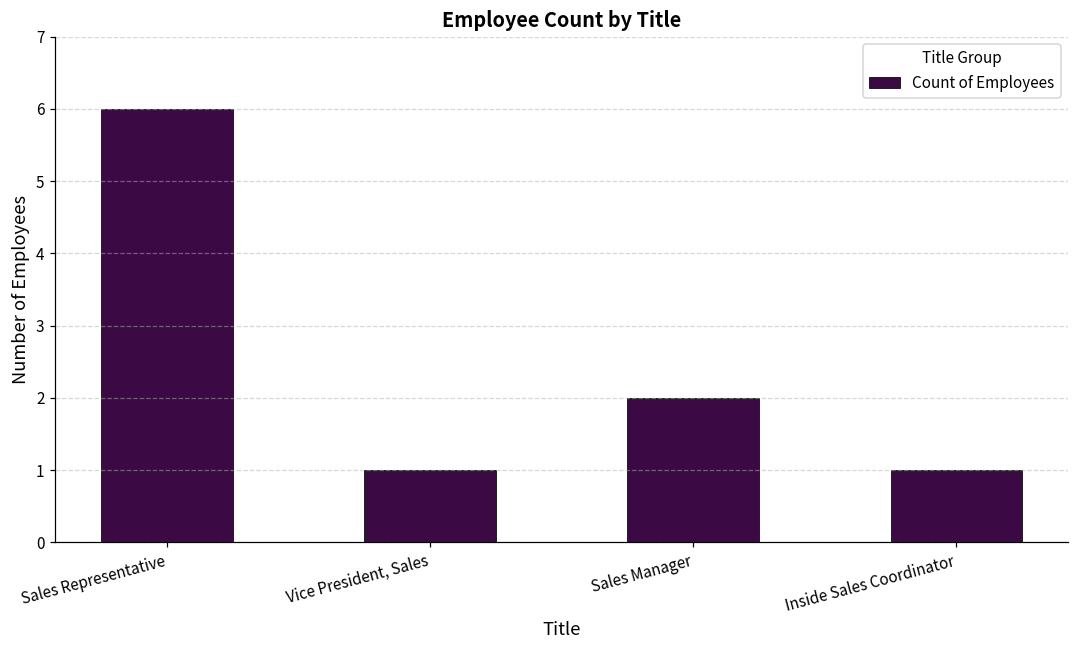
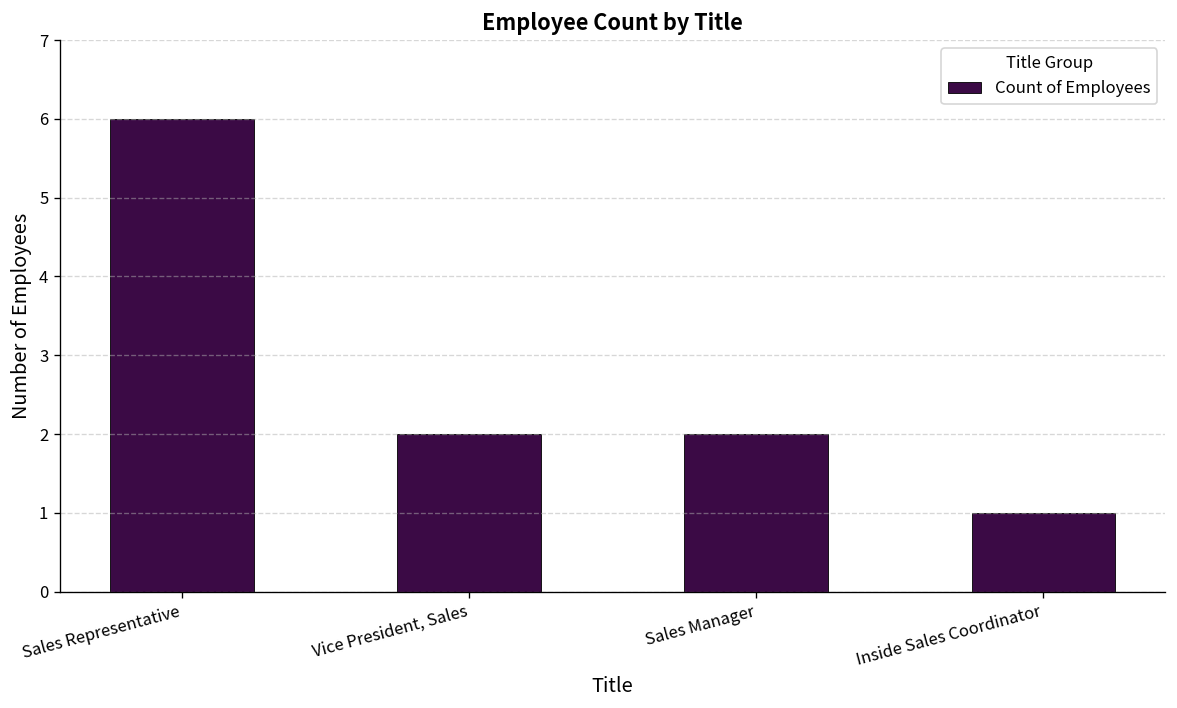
Vice President, Sales: 1 -> 2
